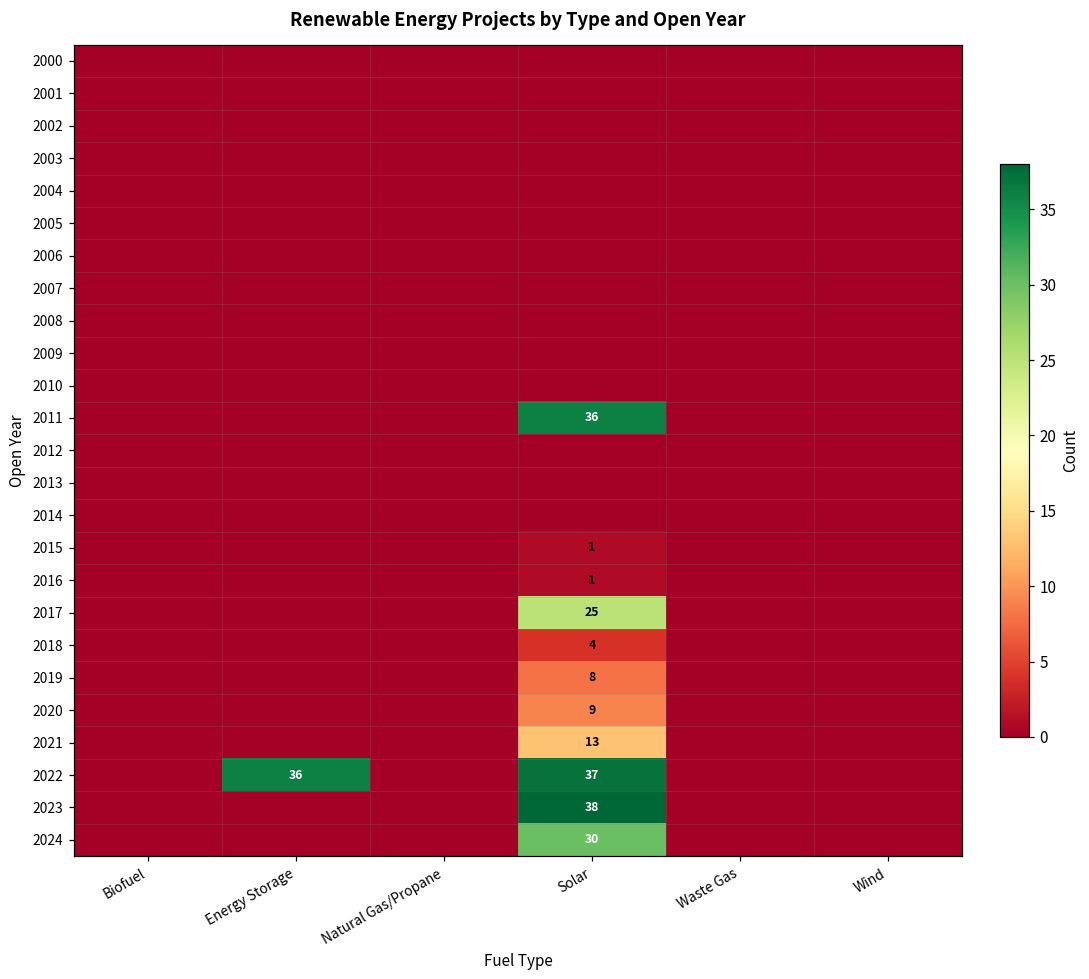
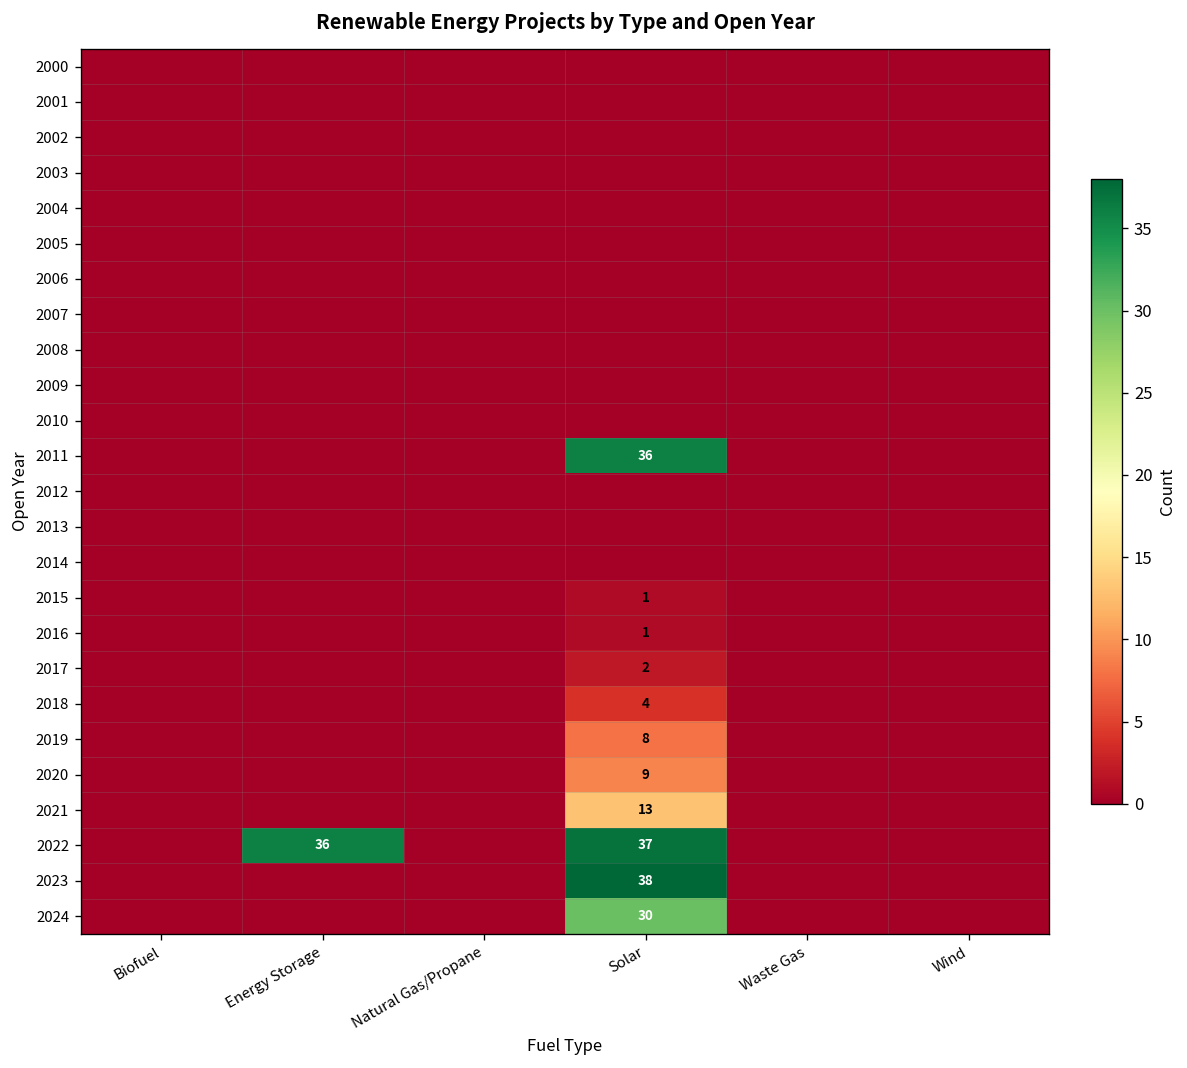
2017, Solar: 25 -> 2
